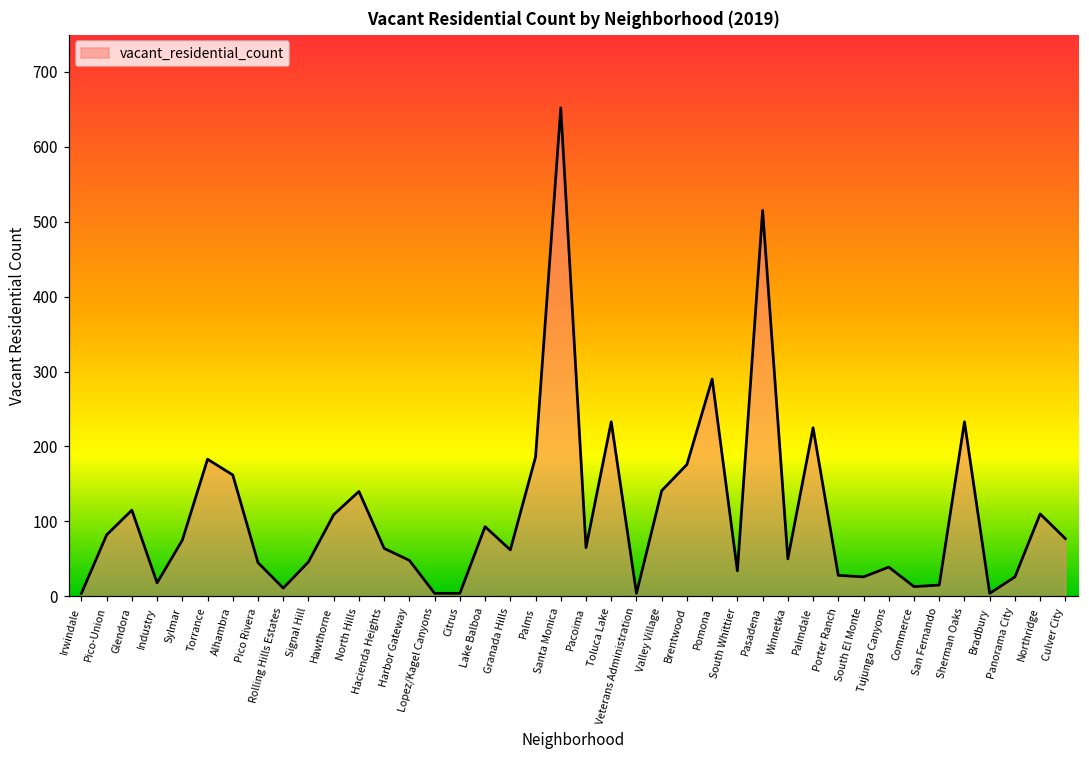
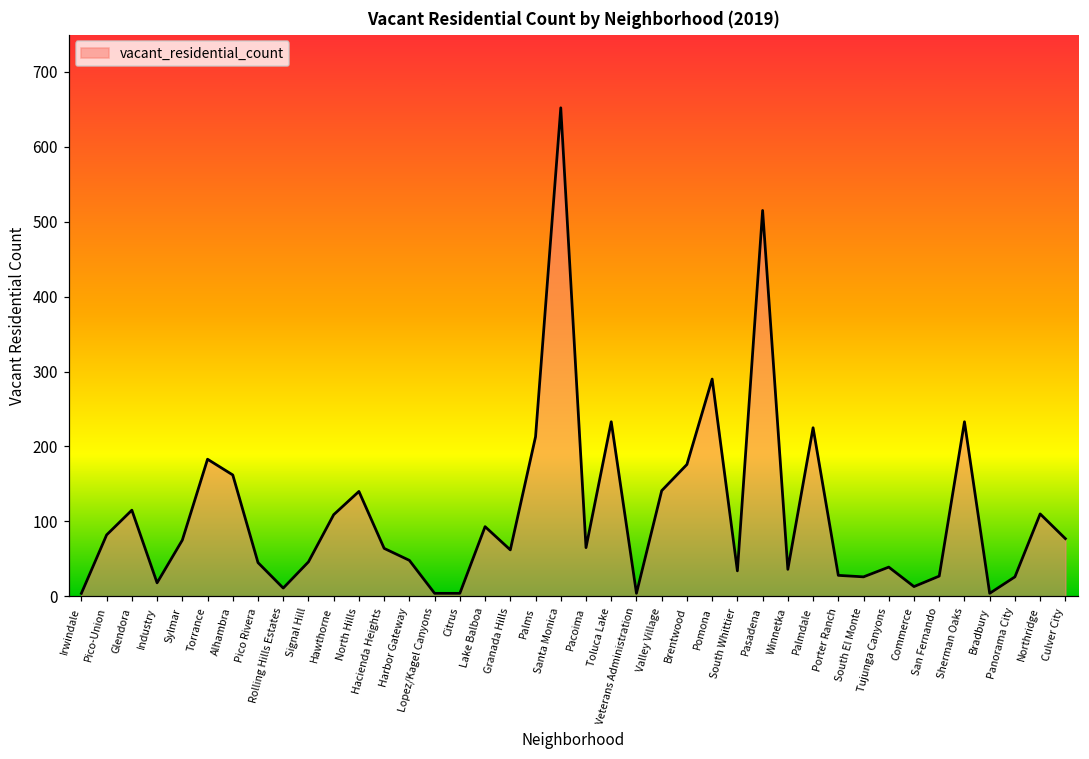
Palms: 190 -> 210
Winnetka: 50 -> 40
San Fernando: 20 -> 30
